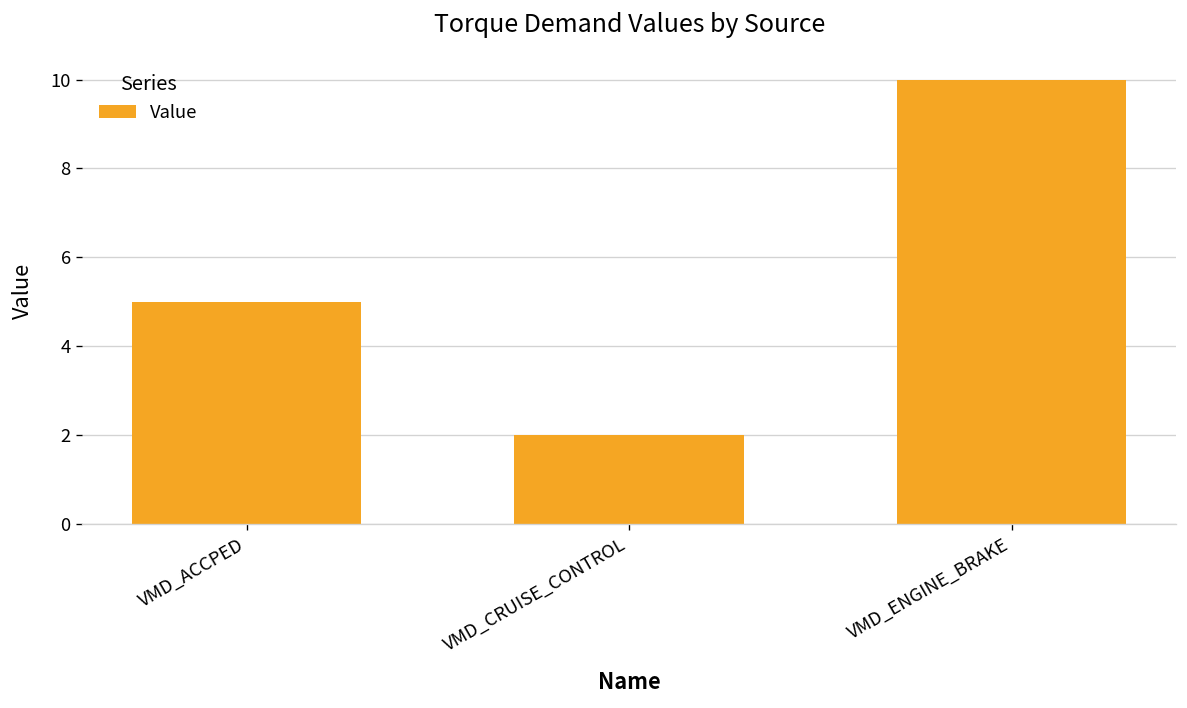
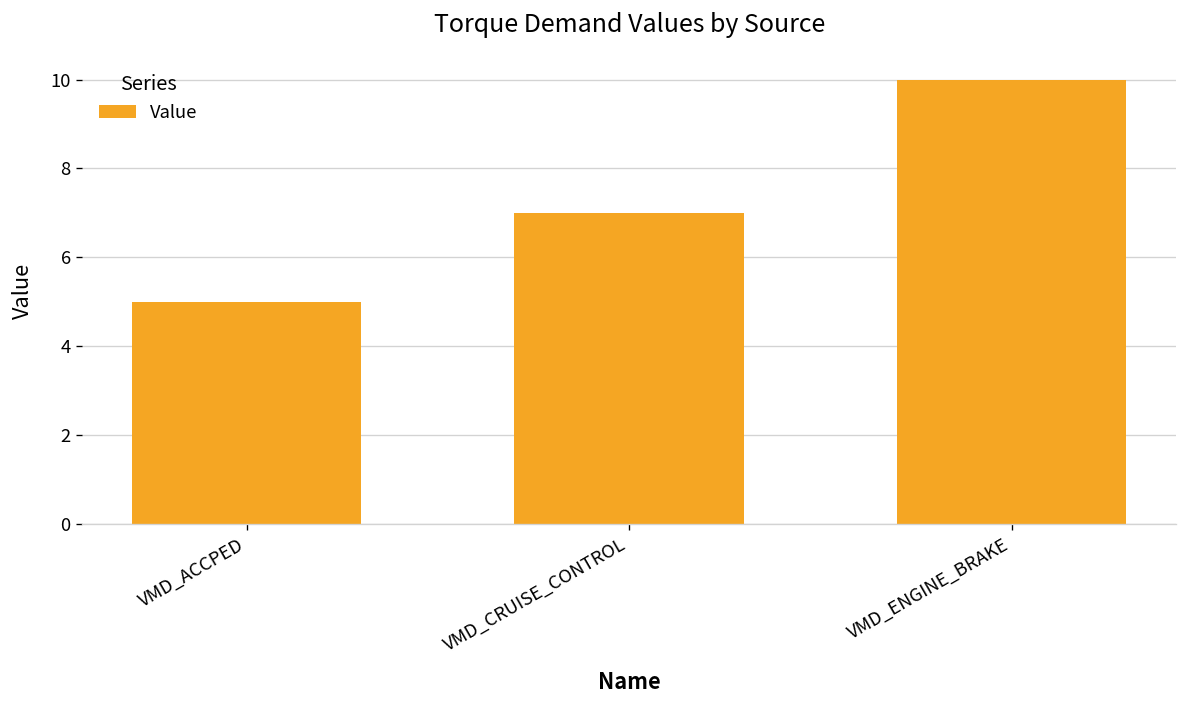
VMD_CRUISE_CONTROL: 2 -> 7
